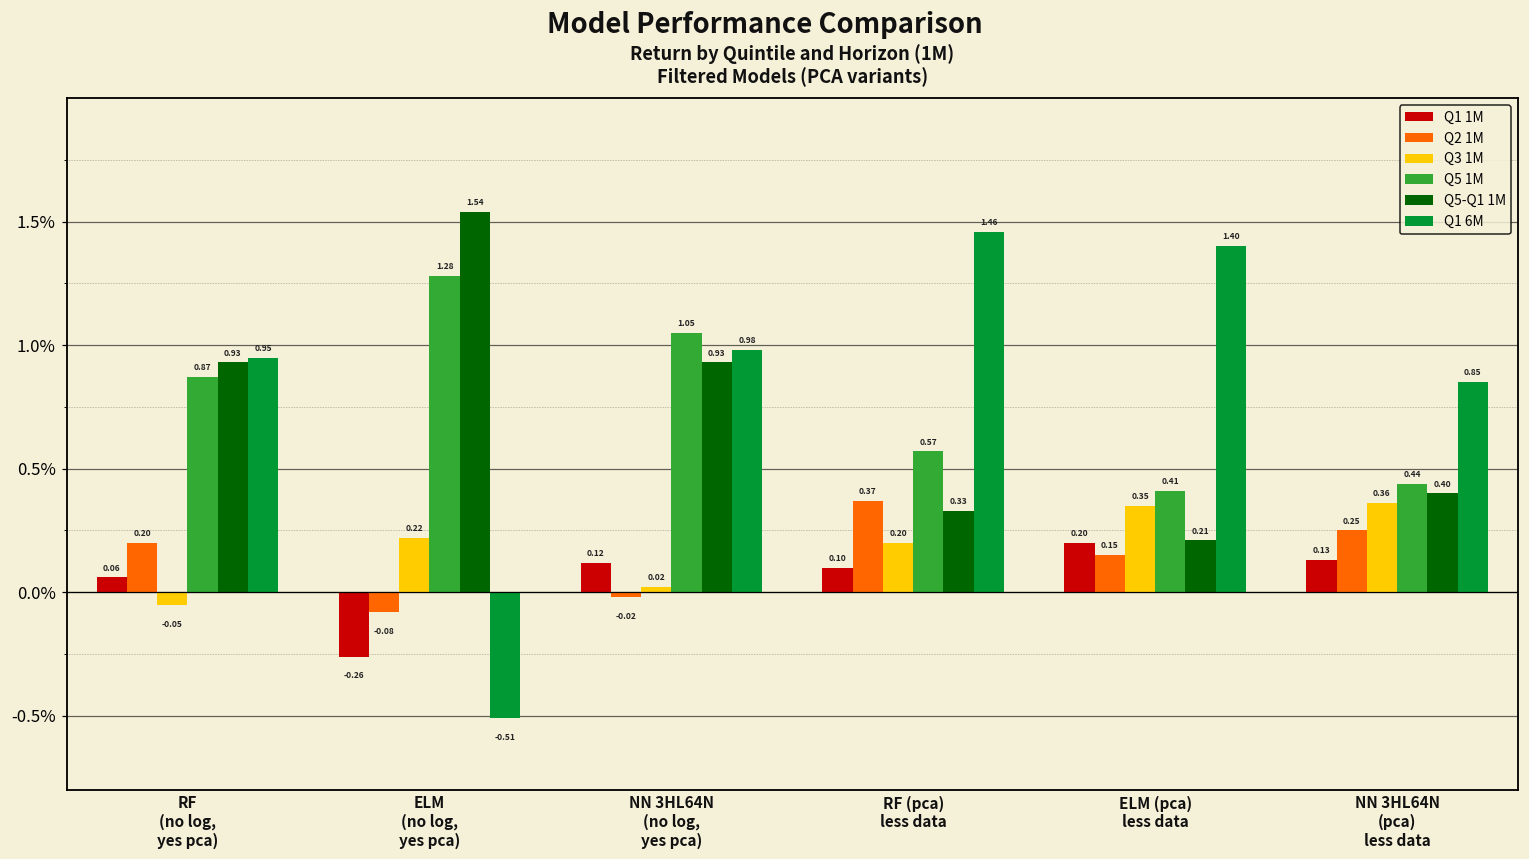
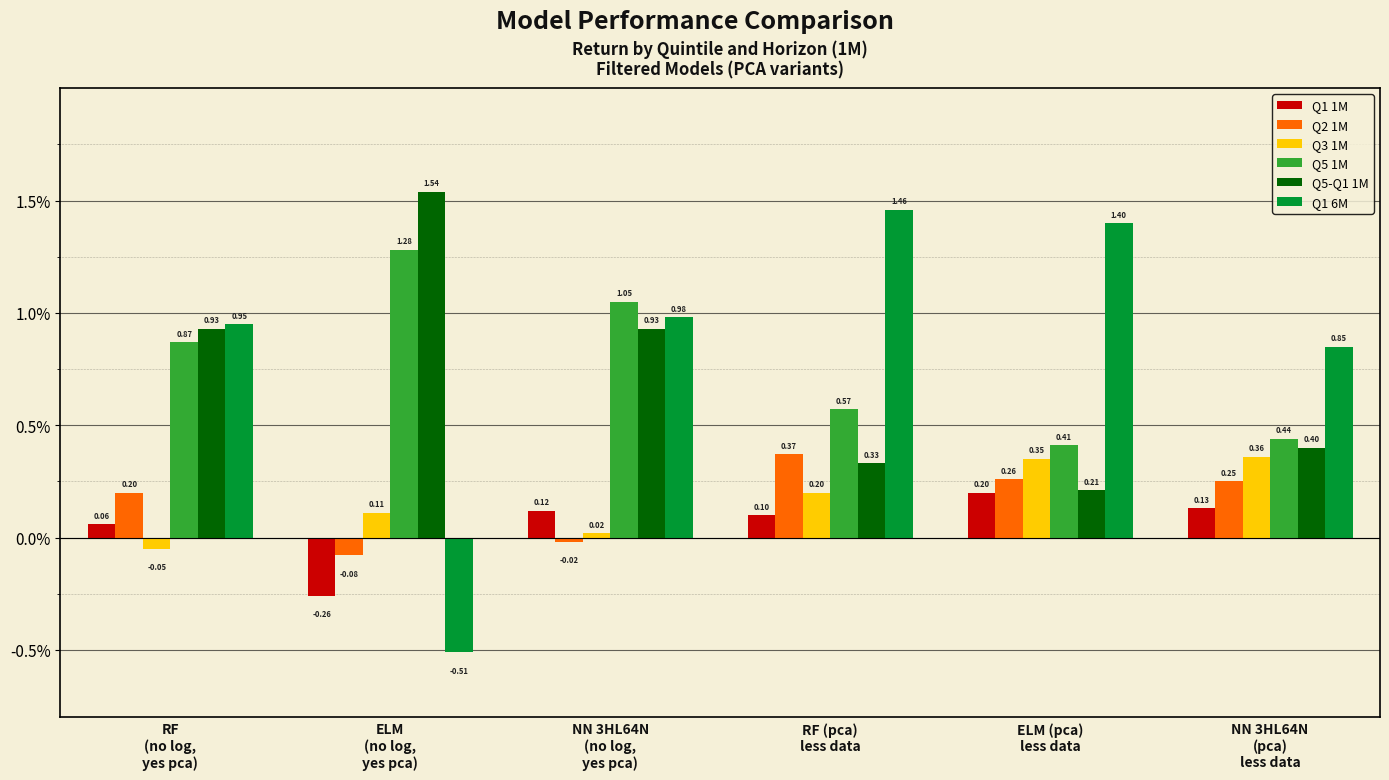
Q3 1M, ELM (no log, yes pca): 0.22 -> 0.11
Q2 1M, ELM (pca) less data: 0.15 -> 0.26
